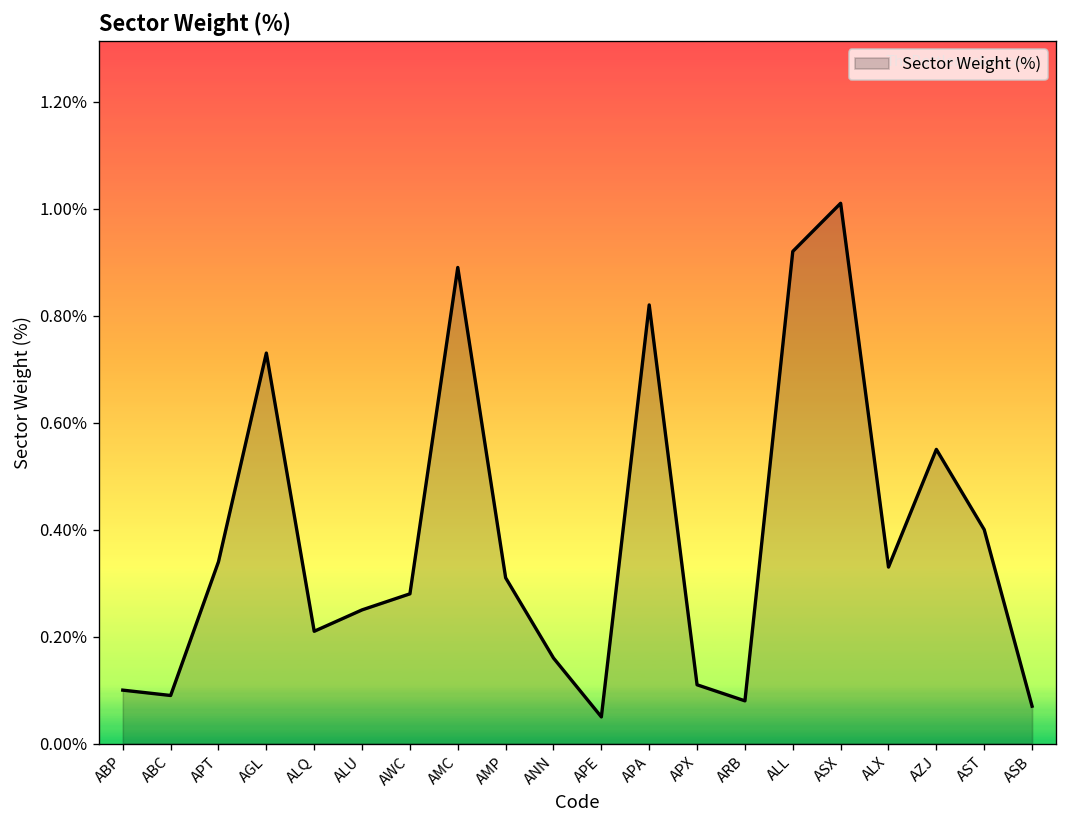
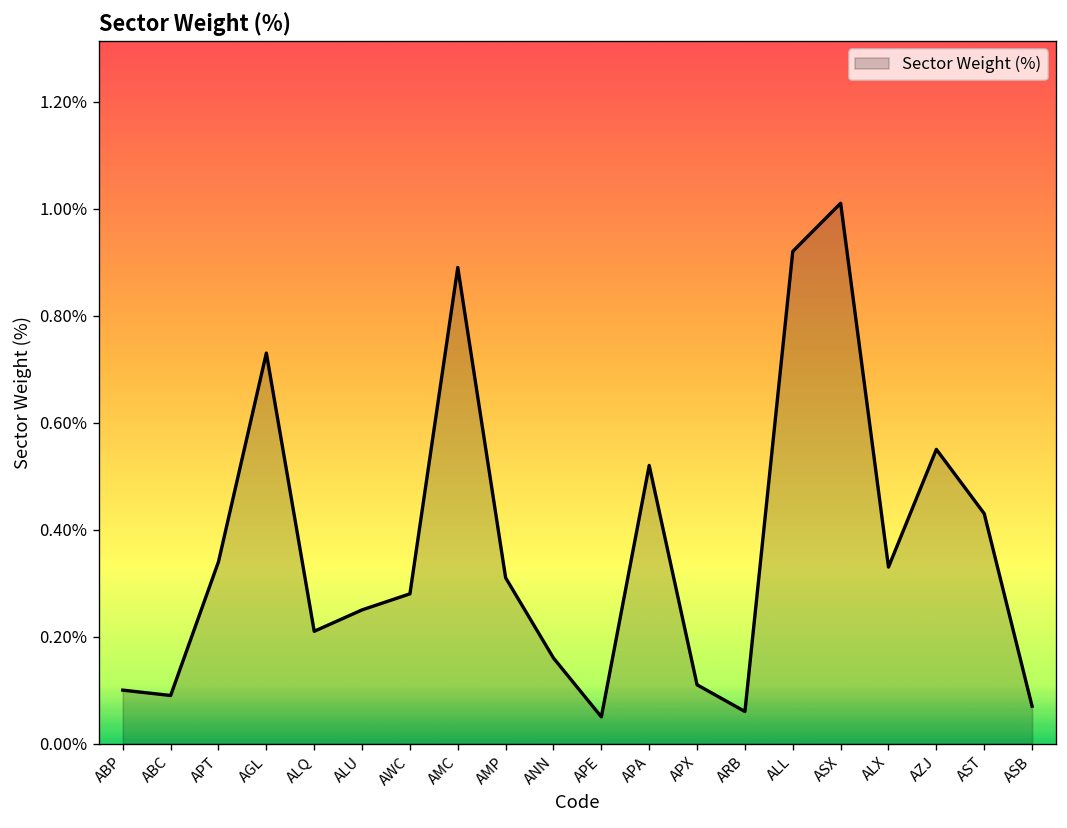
APA: 0.82% -> 0.52%
ARB: 0.08% -> 0.06%
AST: 0.40% -> 0.43%
